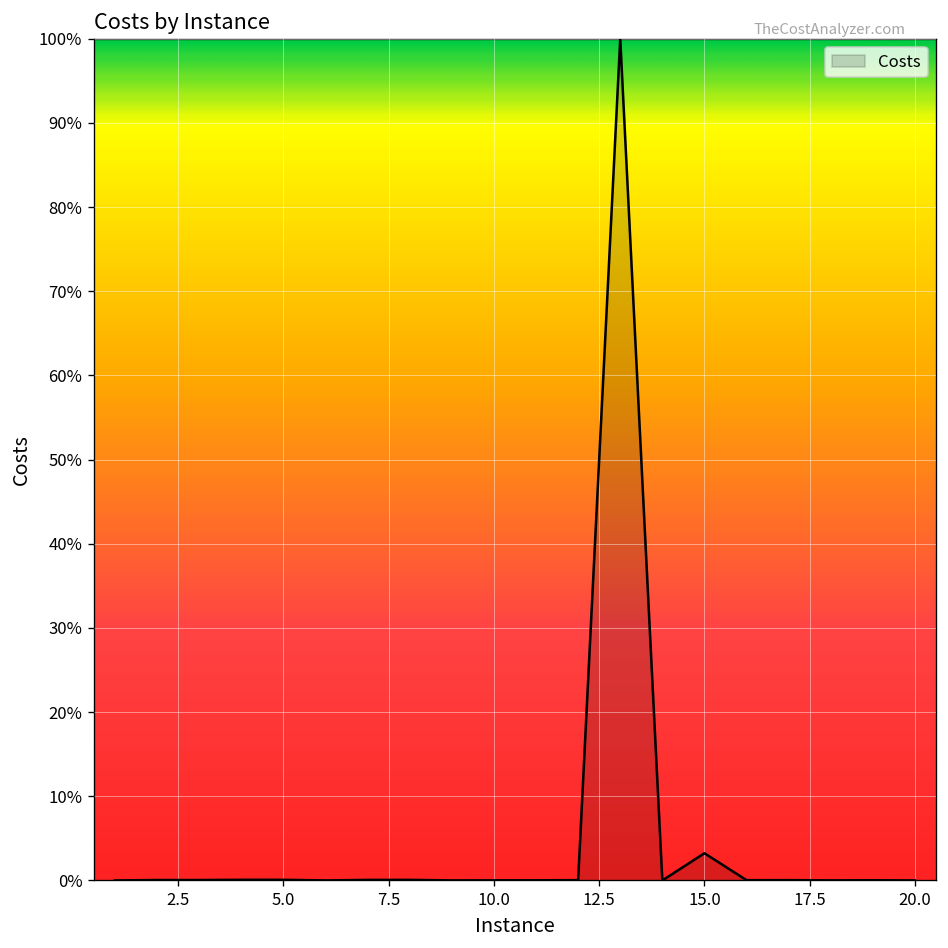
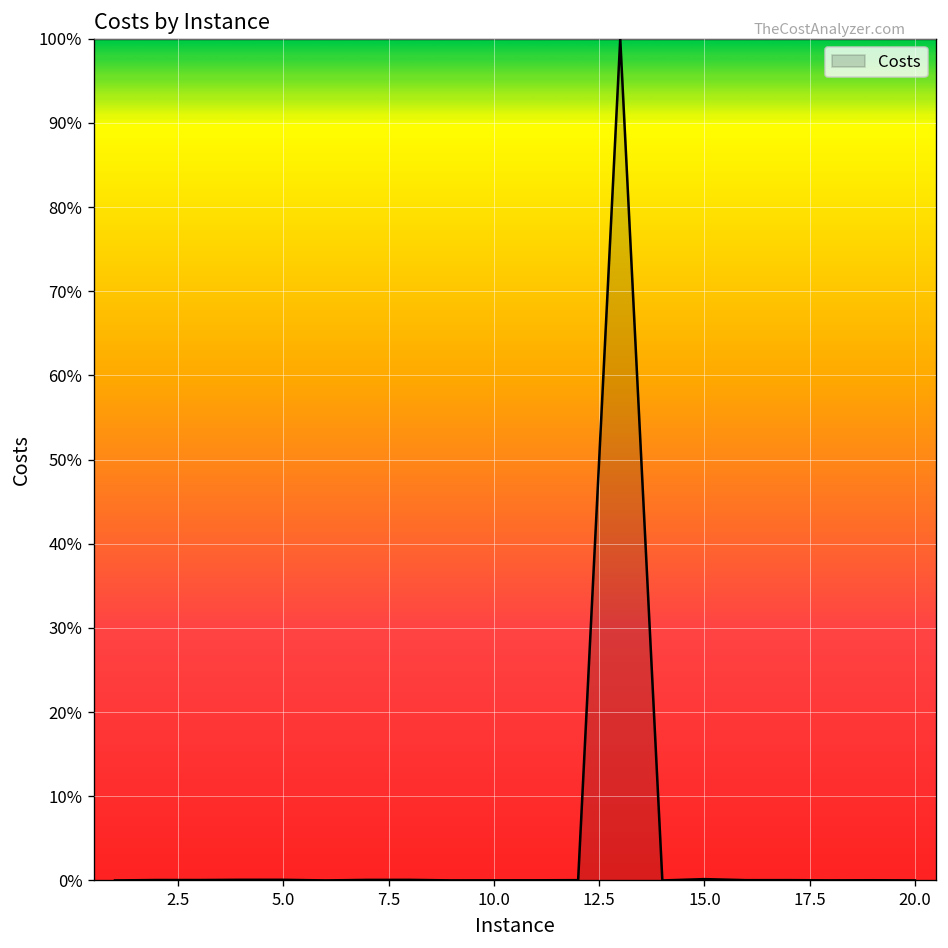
15.0: 3% -> 0%
